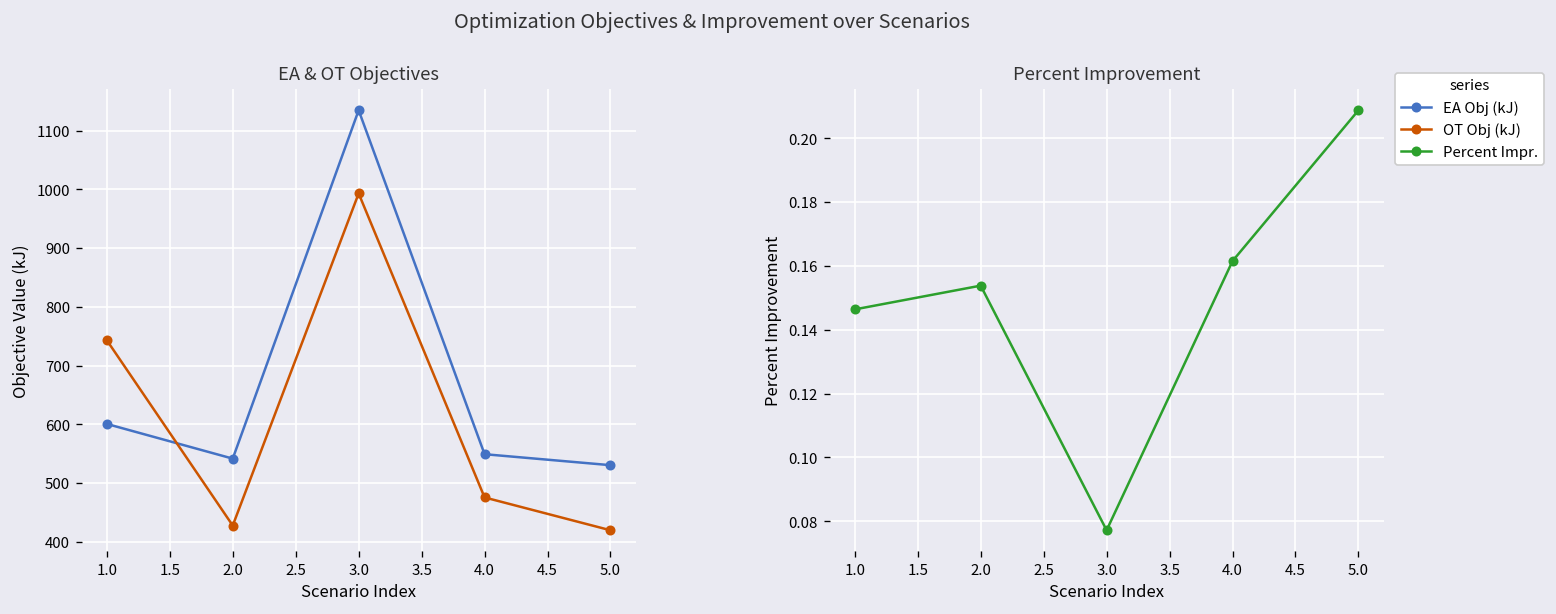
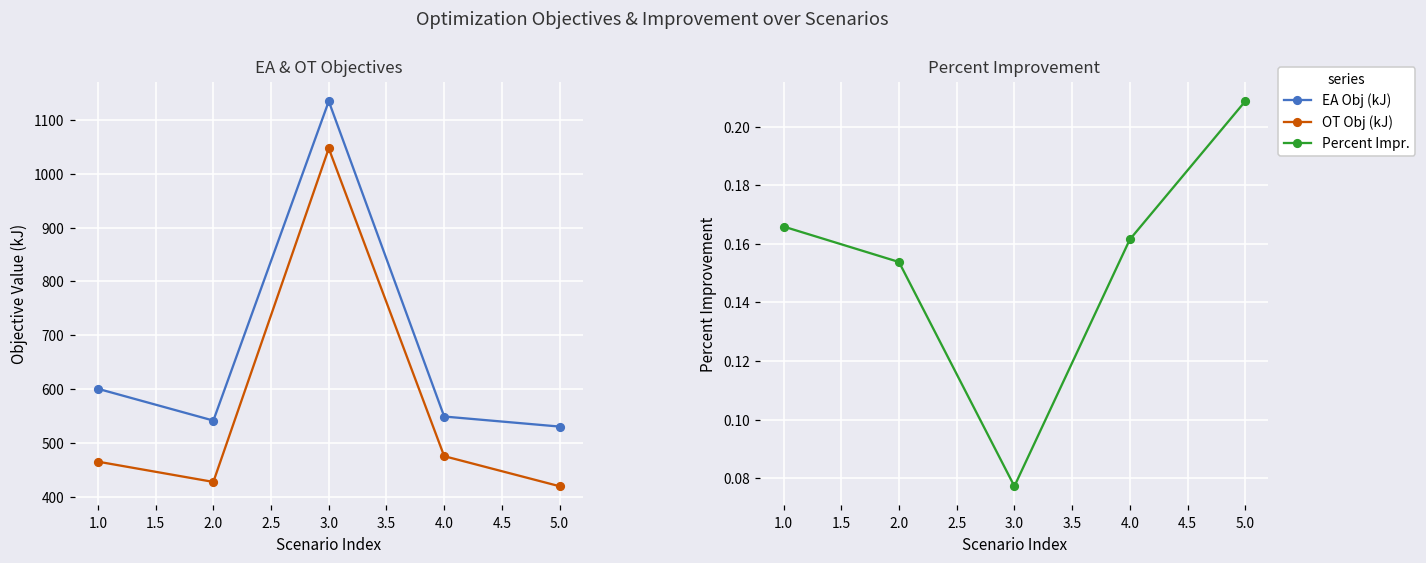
EA & OT Objectives, OT Obj (kJ), 1.0: 740 -> 470
EA & OT Objectives, OT Obj (kJ), 3.0: 990 -> 1050
Percent Improvement, 1.0: 0.146 -> 0.166
